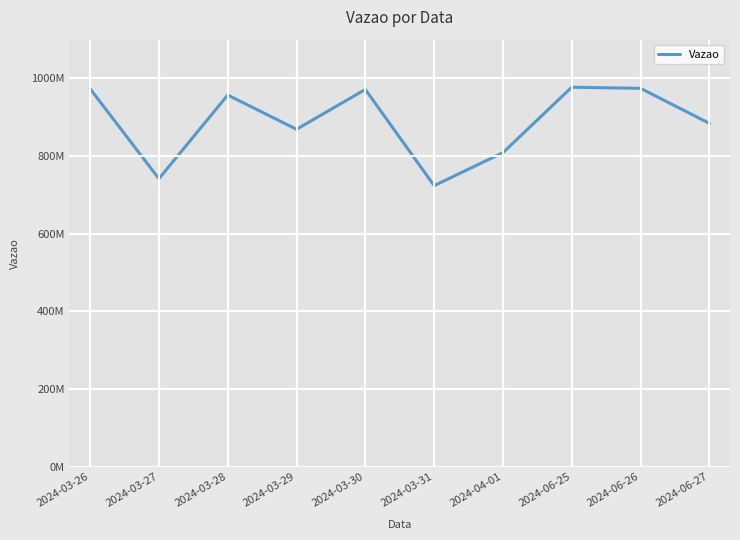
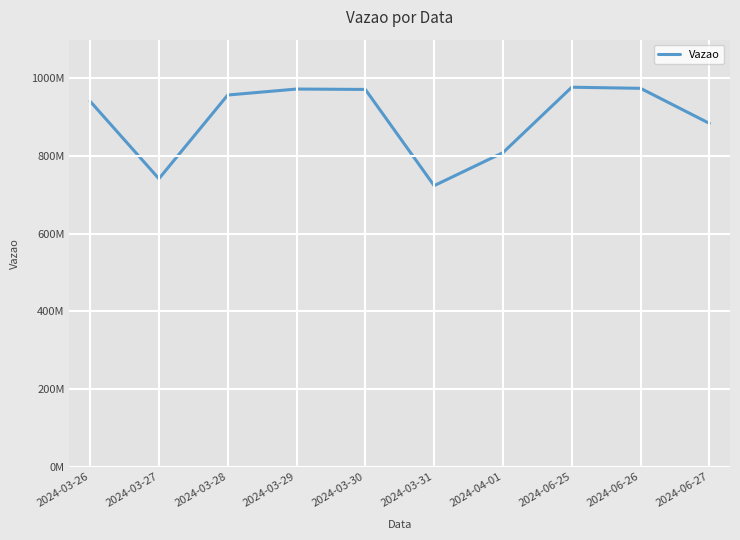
2024-03-26: 970000000 -> 940000000
2024-03-29: 870000000 -> 970000000
